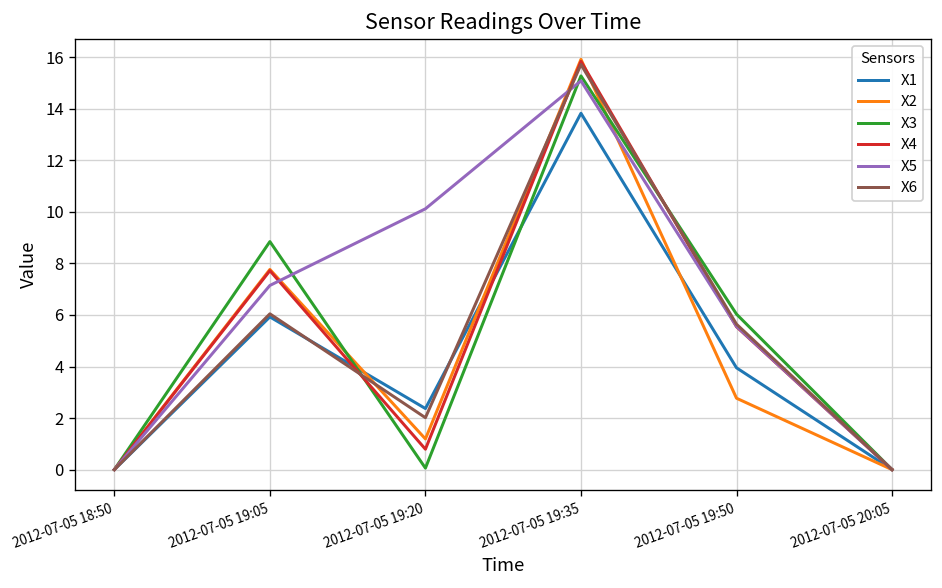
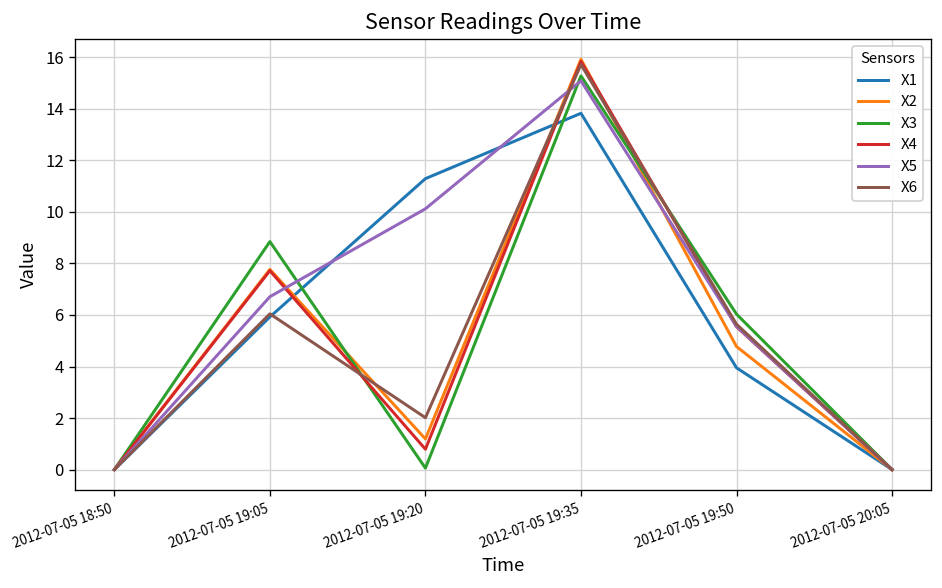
X5, 2012-07-05 19:05: 7.1 -> 6.7
X1, 2012-07-05 19:20: 2.4 -> 11.3
X2, 2012-07-05 19:50: 2.8 -> 4.8
